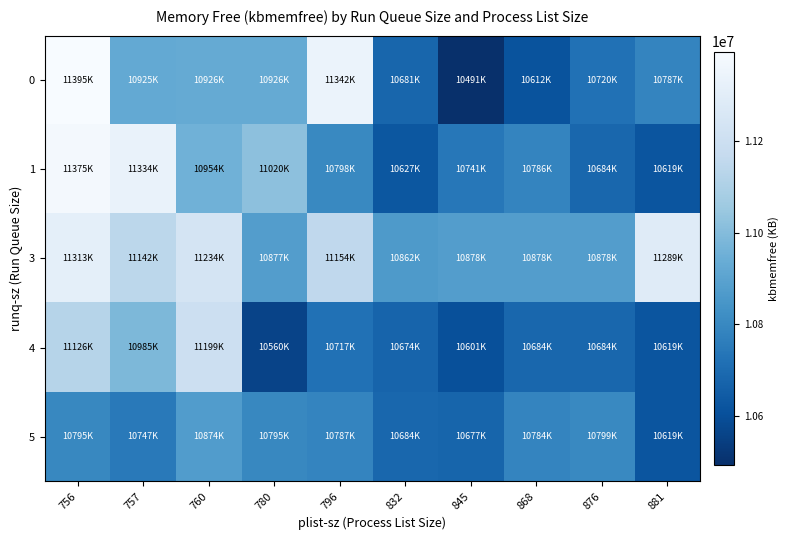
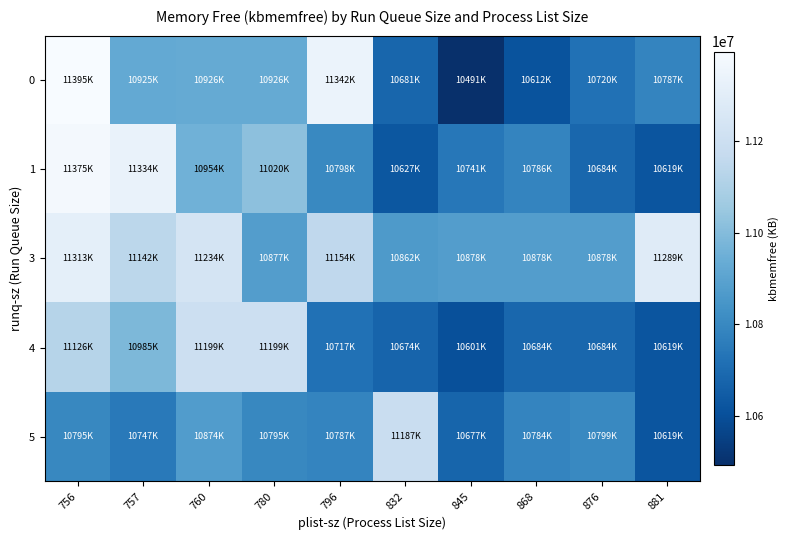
4, 780: 10560K -> 11199K
5, 832: 10684K -> 11187K
